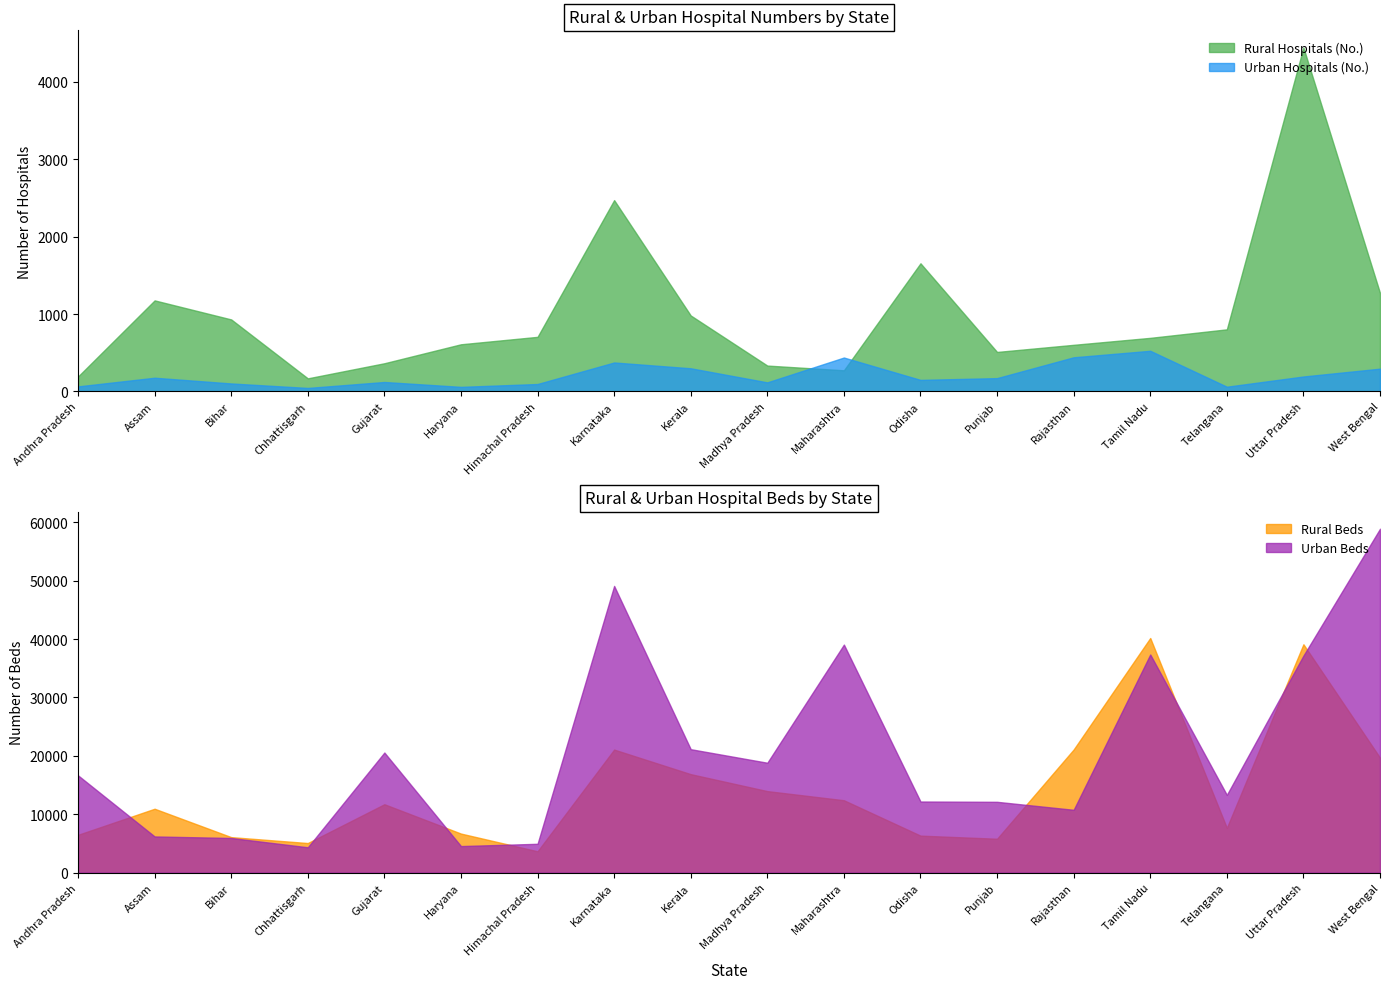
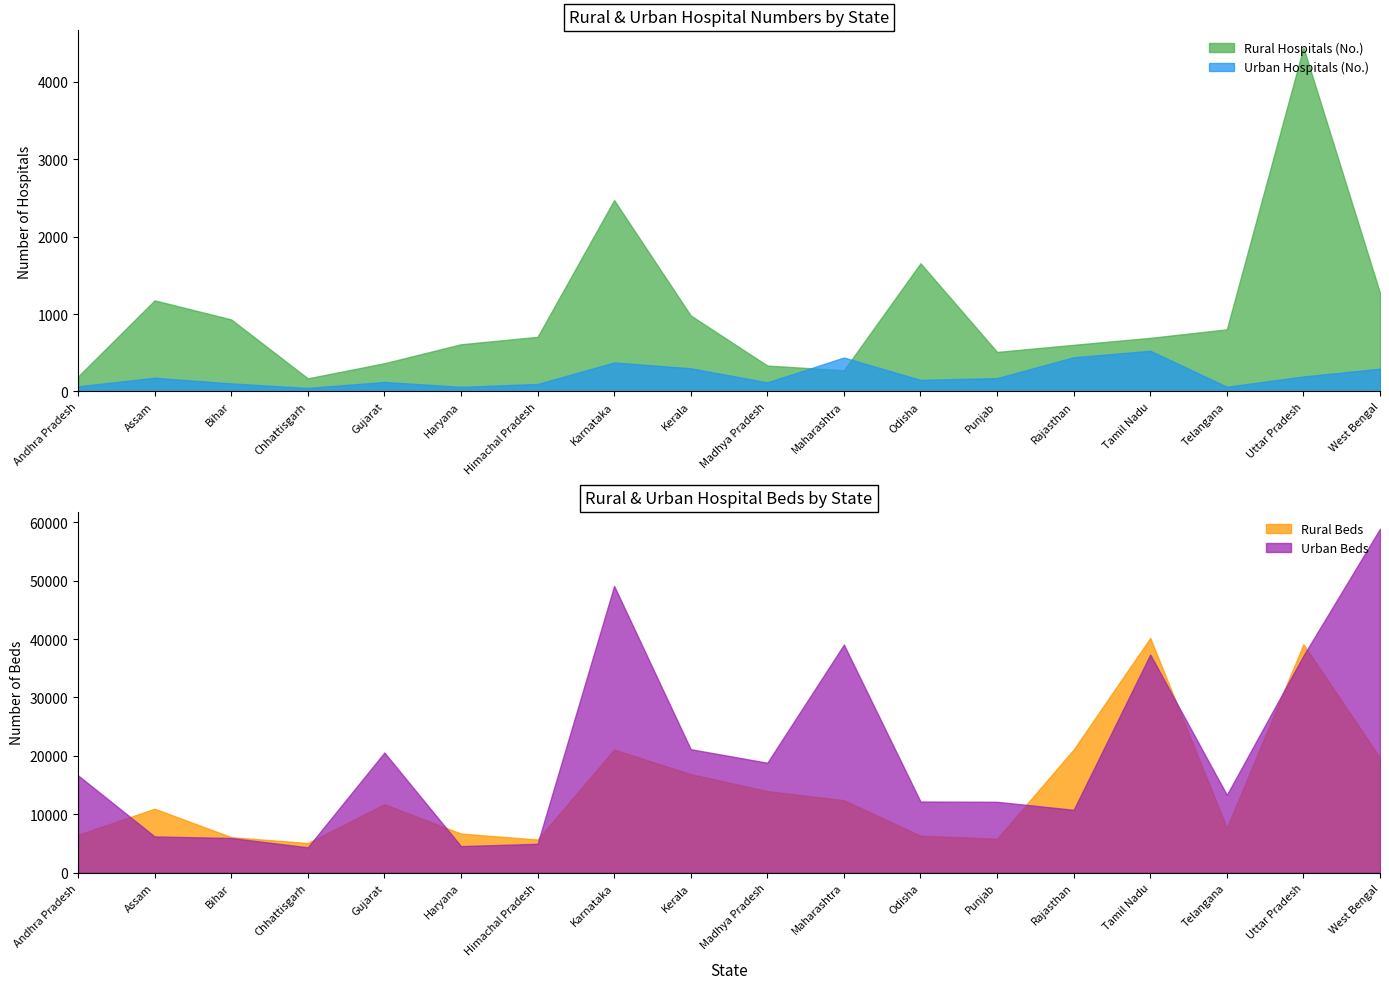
Rural & Urban Hospital Beds by State, Rural Beds, Himachal Pradesh: 4000 -> 6000
